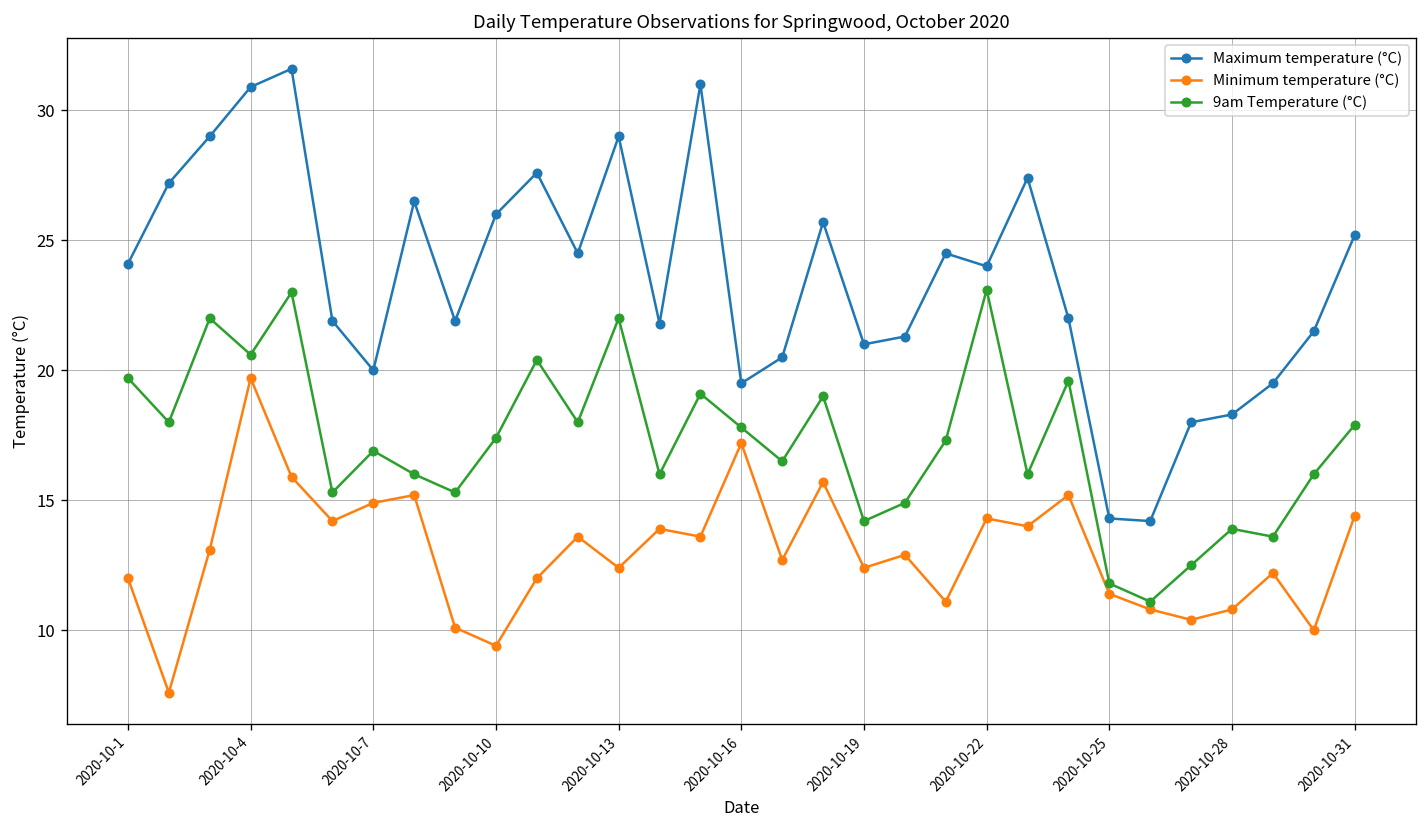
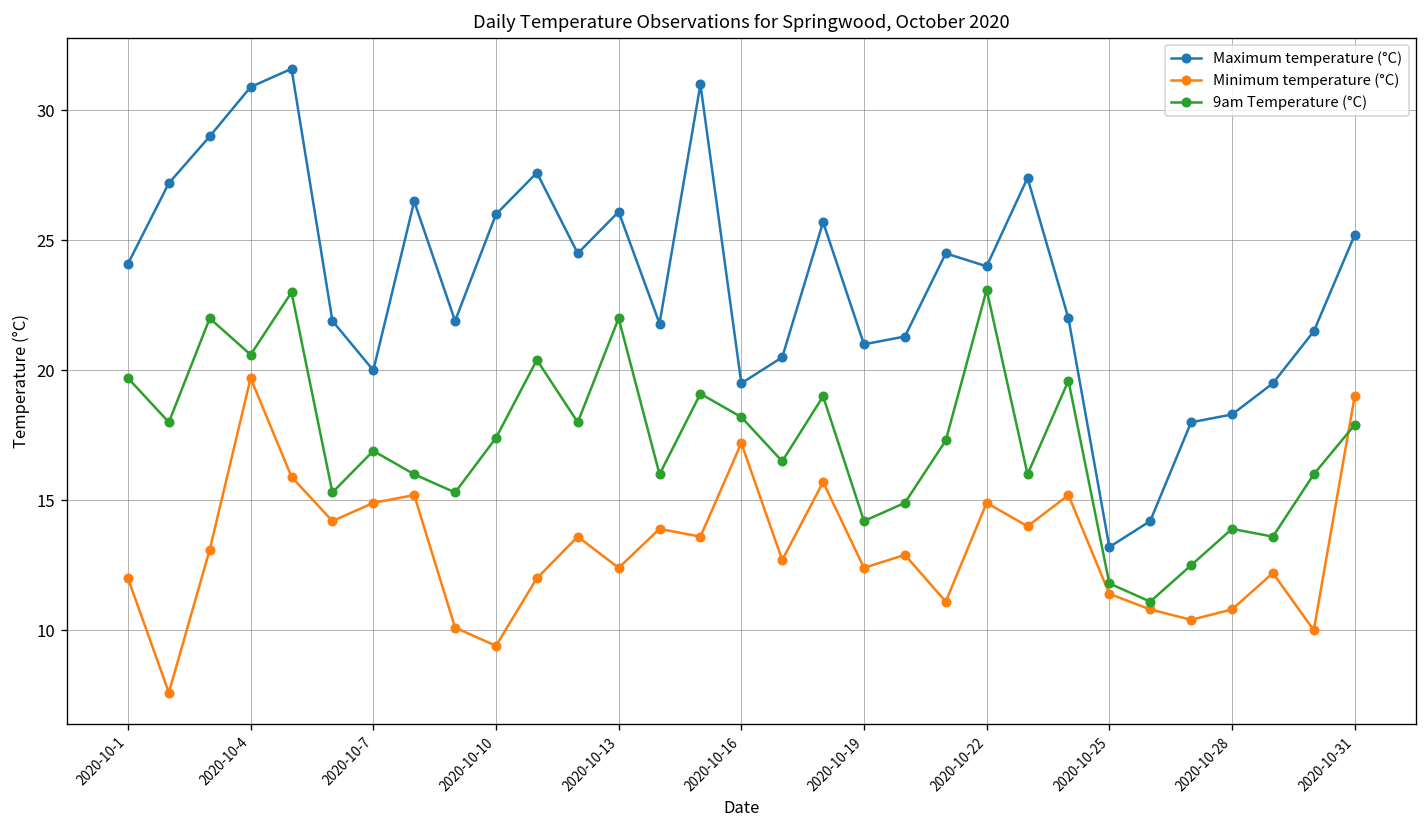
Maximum temperature (°C), 2020-10-13: 29.0 -> 26.1
9am Temperature (°C), 2020-10-16: 17.8 -> 18.2
Minimum temperature (°C), 2020-10-22: 14.3 -> 14.9
Maximum temperature (°C), 2020-10-25: 14.3 -> 13.2
Minimum temperature (°C), 2020-10-31: 14.4 -> 19.0
